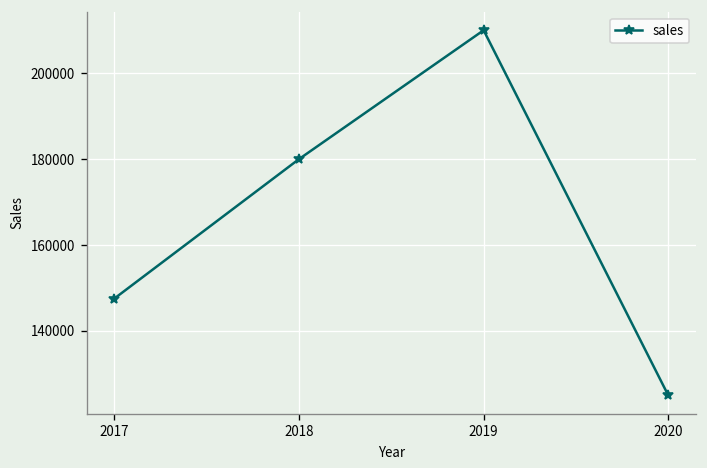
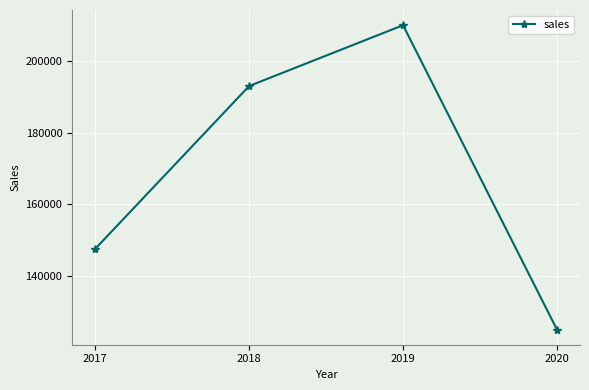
2018: 180000 -> 193000
